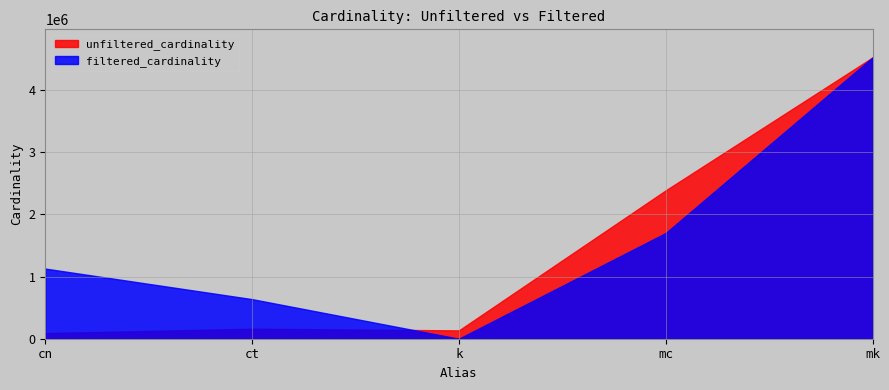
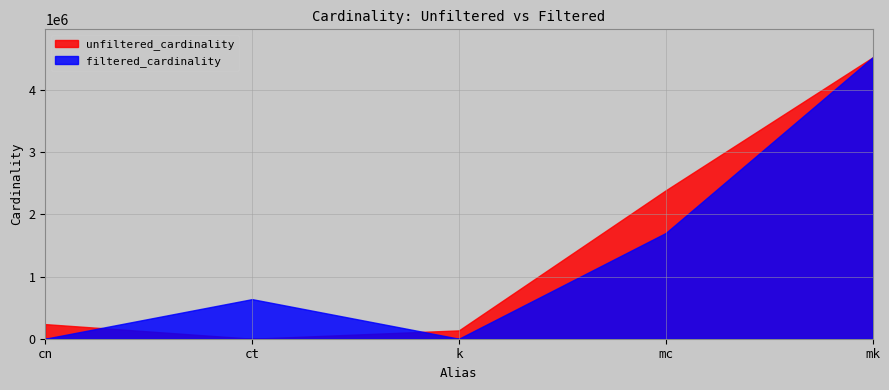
unfiltered_cardinality, cn: 100000 -> 200000
filtered_cardinality, cn: 1100000 -> 0
unfiltered_cardinality, ct: 200000 -> 0
